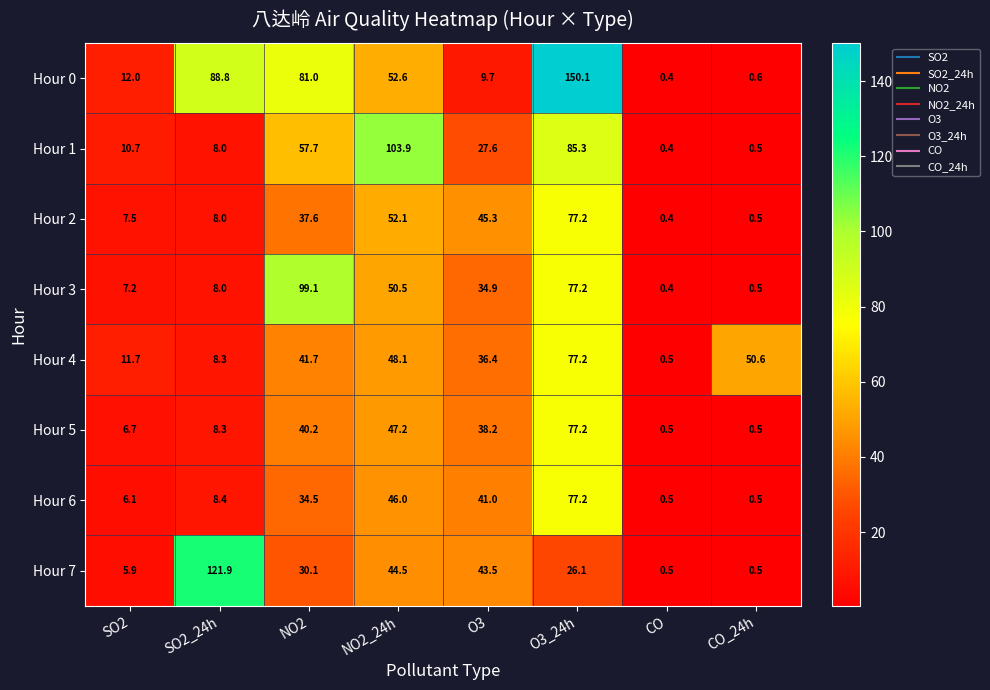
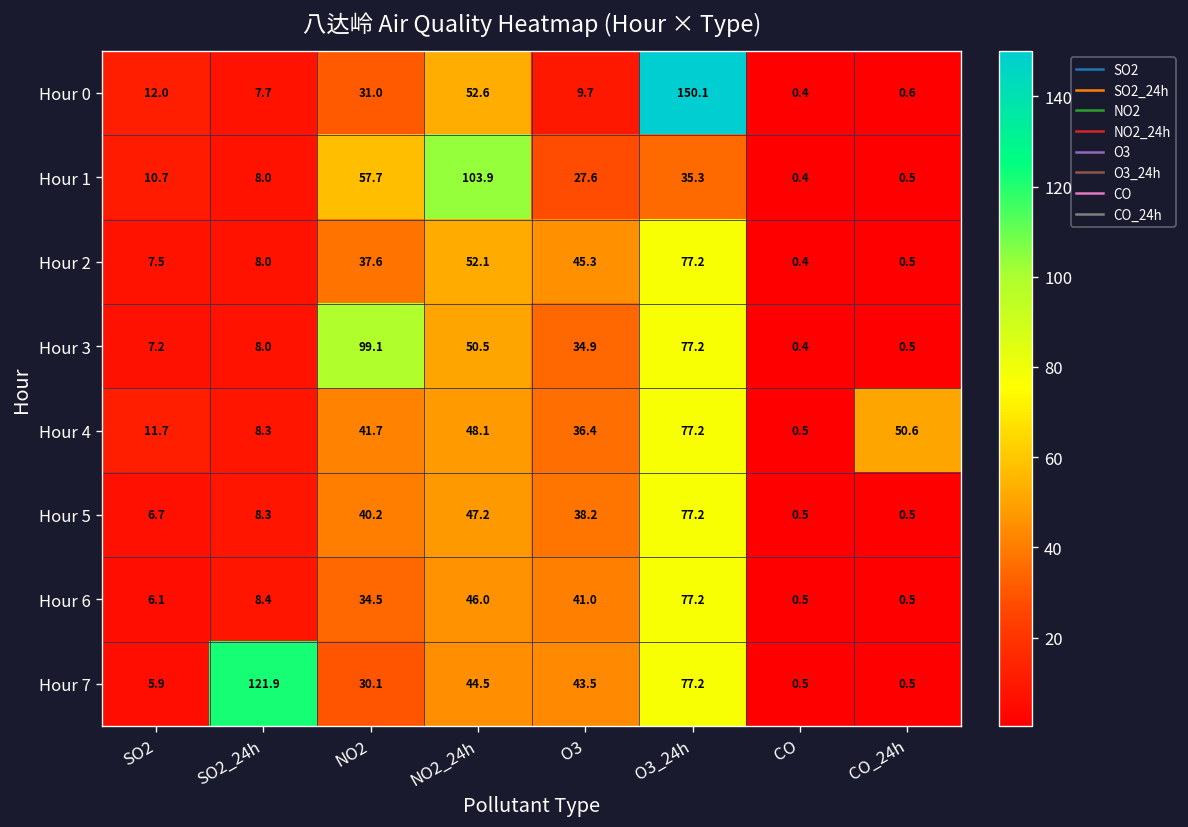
Hour 0, SO2_24h: 88.8 -> 7.7
Hour 0, NO2: 81.0 -> 31.0
Hour 1, O3_24h: 85.3 -> 35.3
Hour 7, O3_24h: 26.1 -> 77.2
